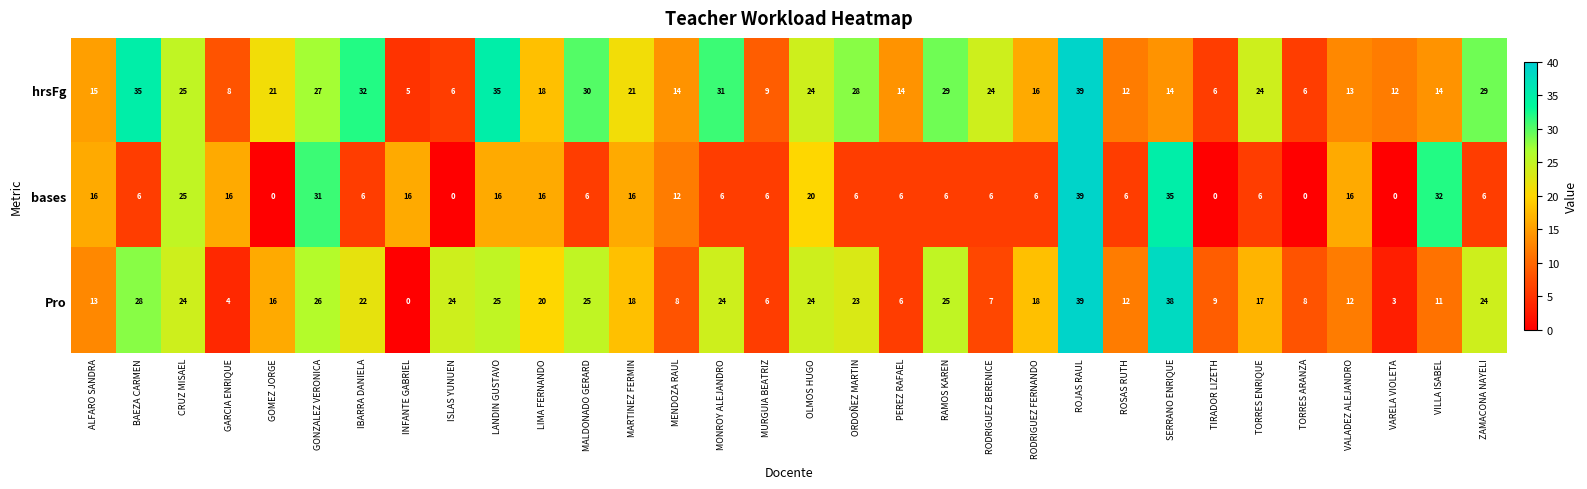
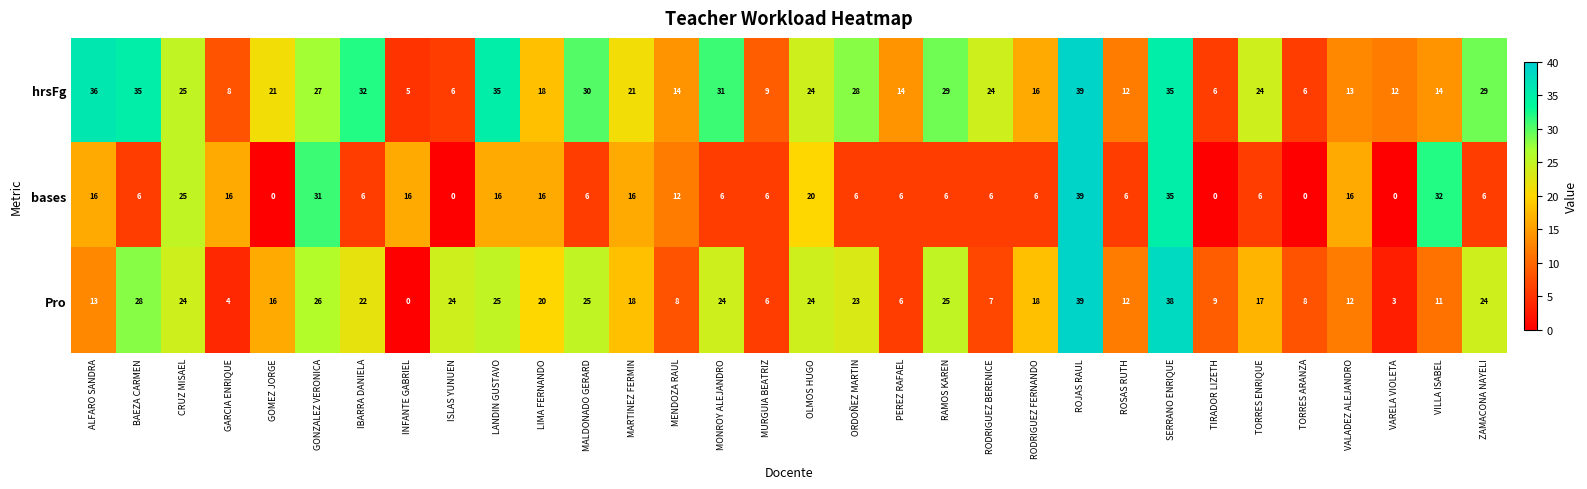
hrsFg, ALFARO SANDRA: 15 -> 36
hrsFg, SERRANO ENRIQUE: 14 -> 35
